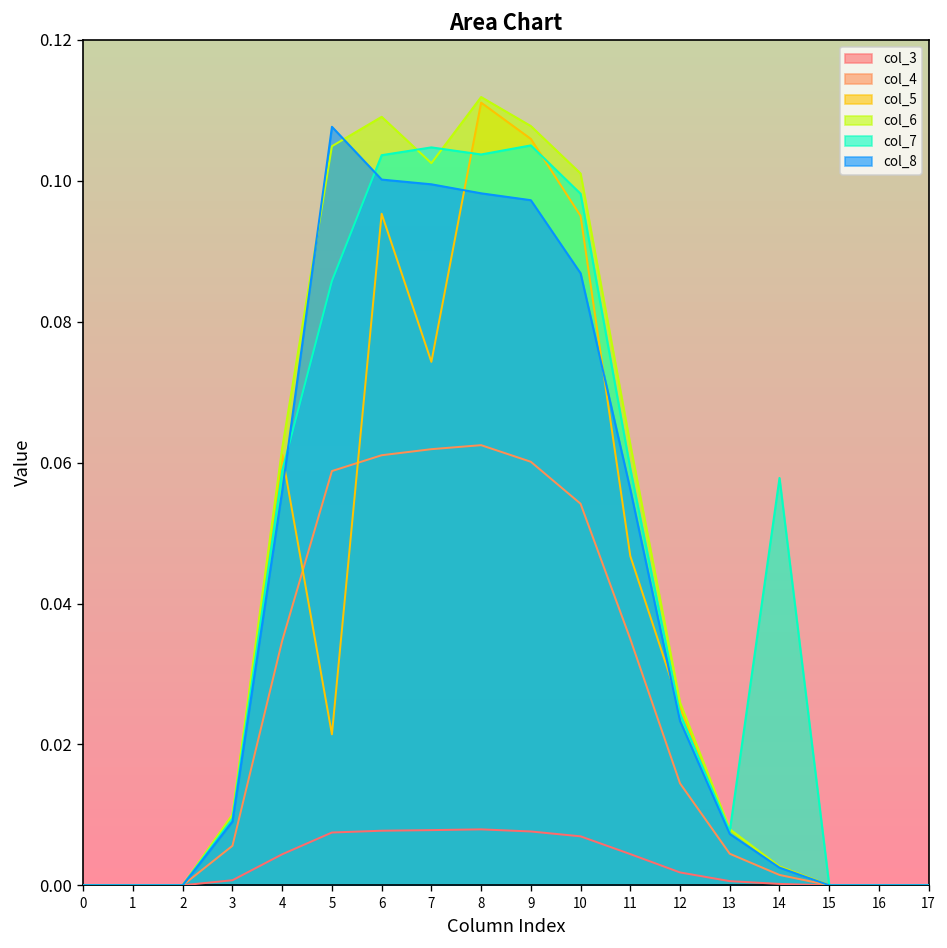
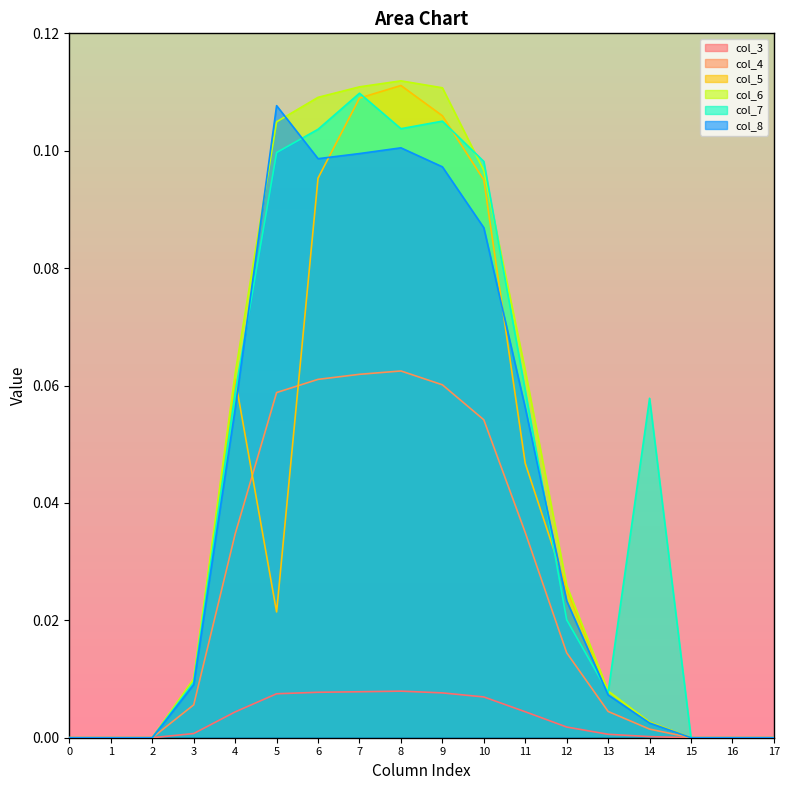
col_7, 5: 0.086 -> 0.100
col_8, 6: 0.100 -> 0.099
col_5, 7: 0.074 -> 0.109
col_6, 7: 0.103 -> 0.111
col_7, 7: 0.105 -> 0.110
col_8, 8: 0.098 -> 0.100
col_6, 9: 0.108 -> 0.111
col_6, 10: 0.101 -> 0.097
col_7, 12: 0.024 -> 0.020
